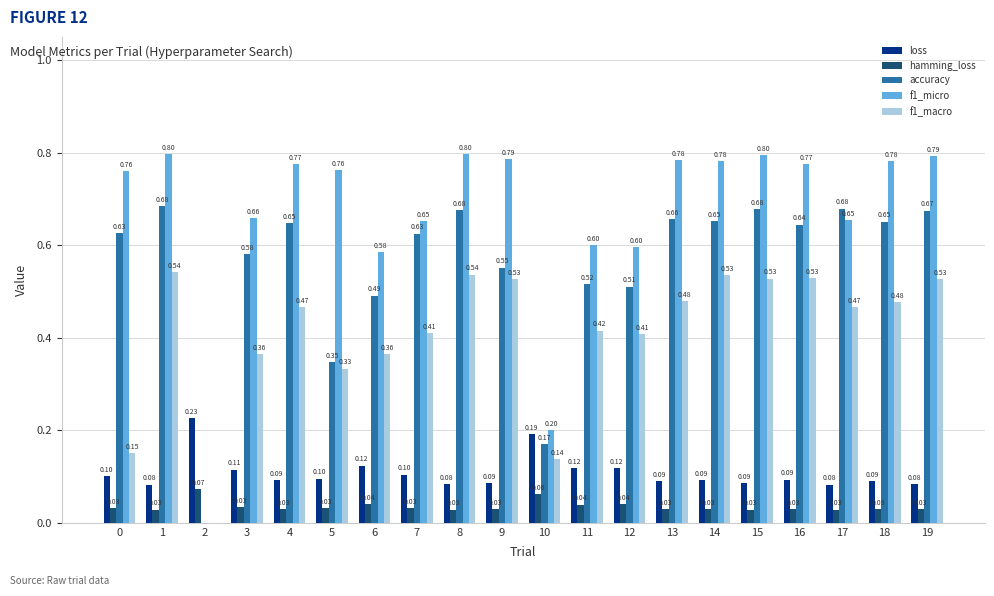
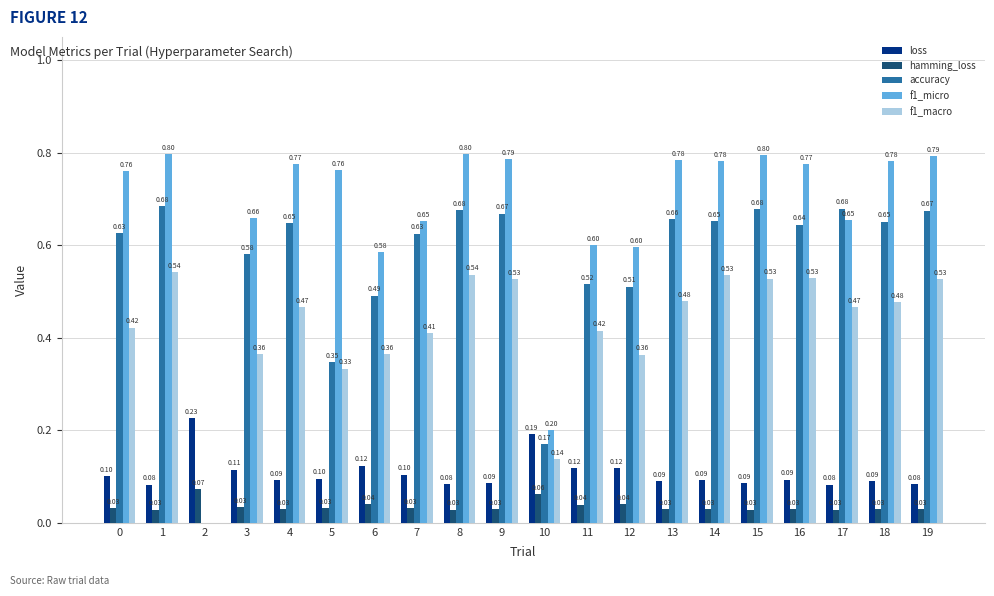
f1_macro, 0: 0.15 -> 0.42
accuracy, 9: 0.55 -> 0.67
f1_macro, 12: 0.41 -> 0.36
